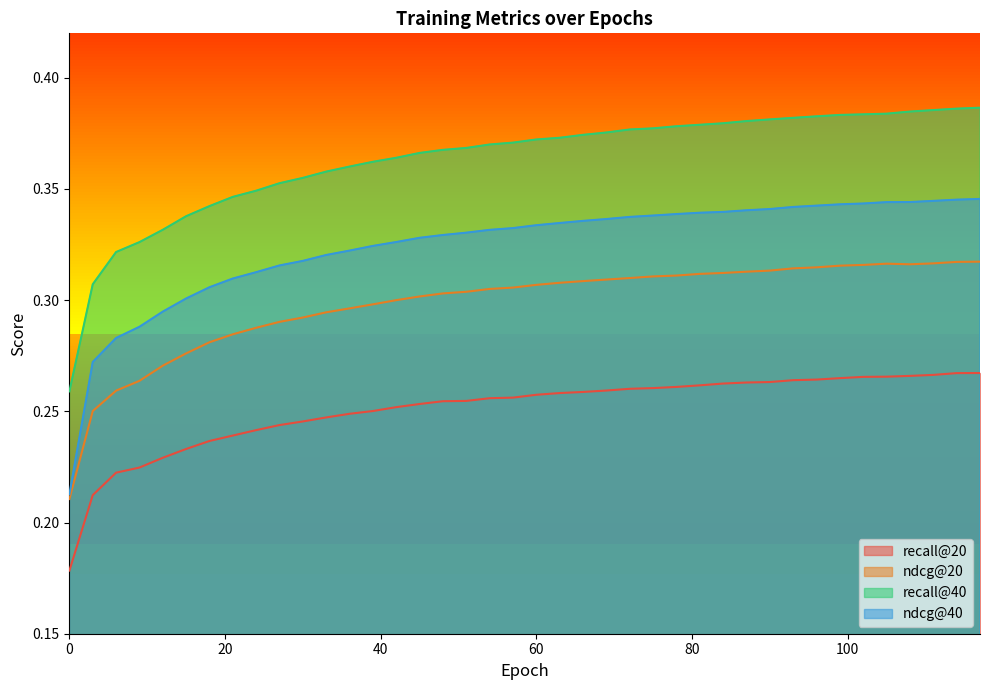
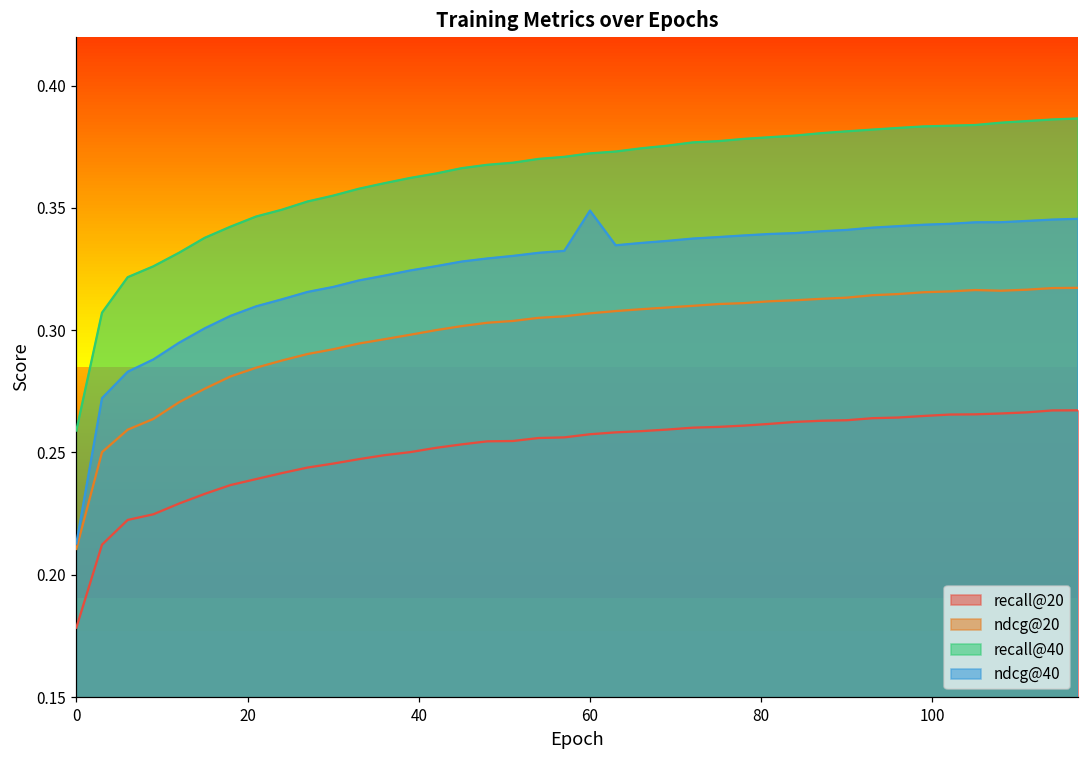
ndcg@40, 60: 0.334 -> 0.349
